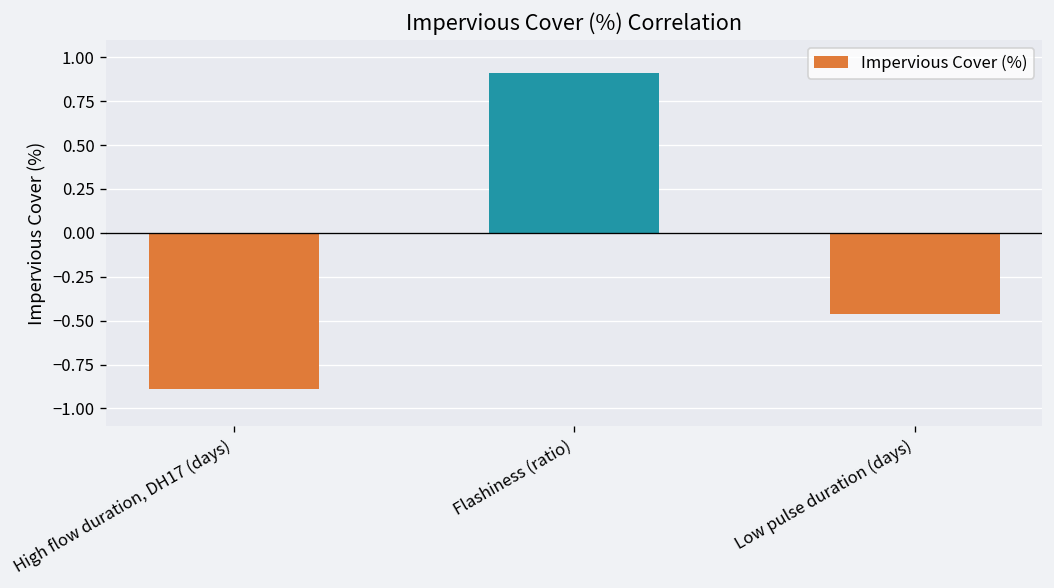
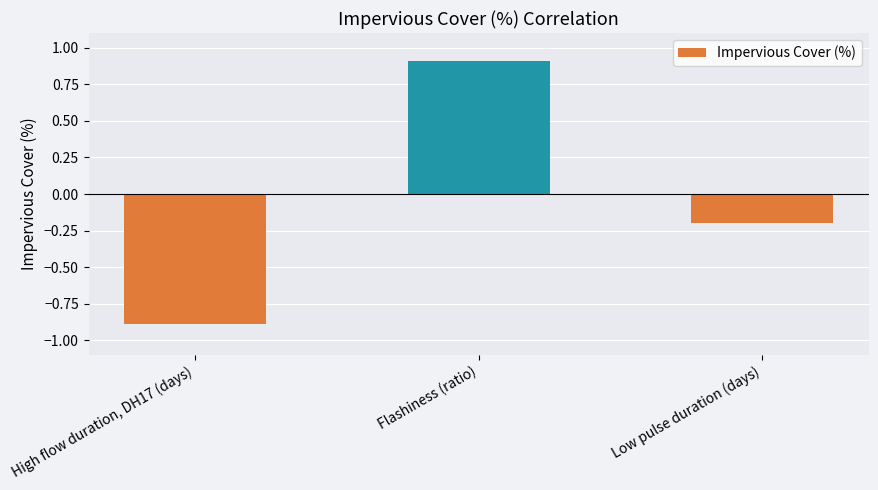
Low pulse duration (days): -0.46 -> -0.20
